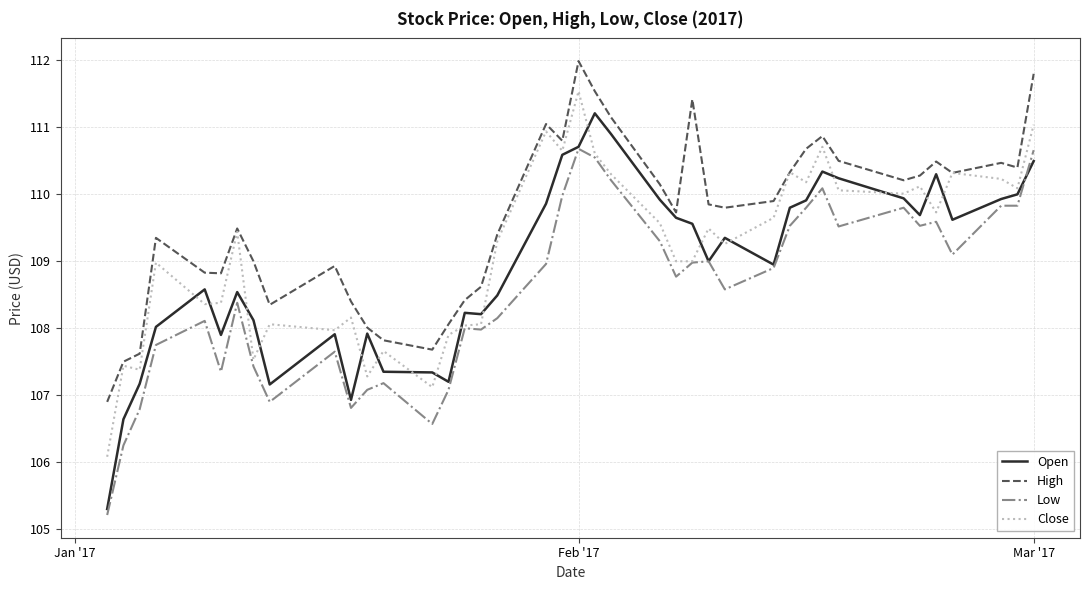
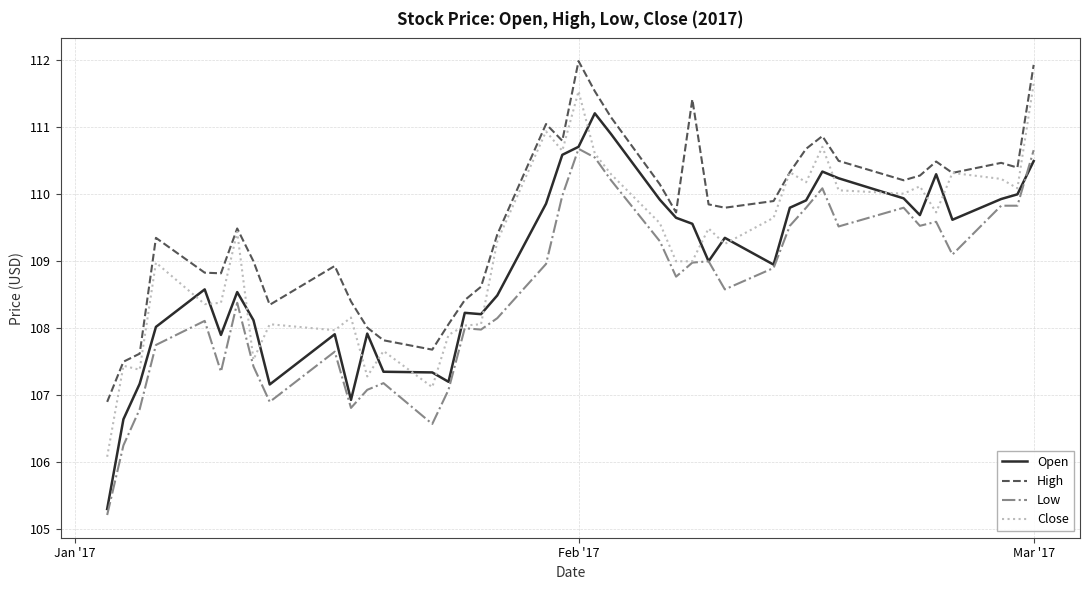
High, Mar '17: 111.8 -> 111.9
Close, Mar '17: 111.0 -> 111.7
